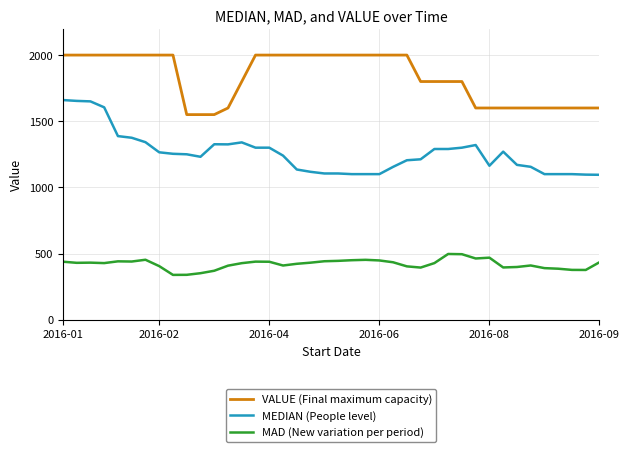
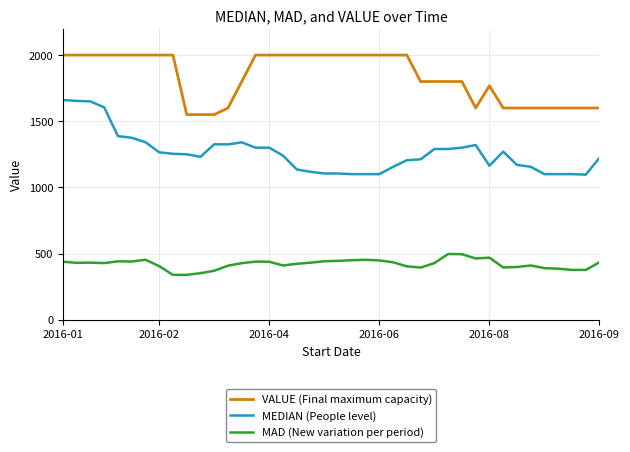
VALUE (Final maximum capacity), 2016-08: 1600 -> 1770
MEDIAN (People level), 2016-09: 1100 -> 1220
